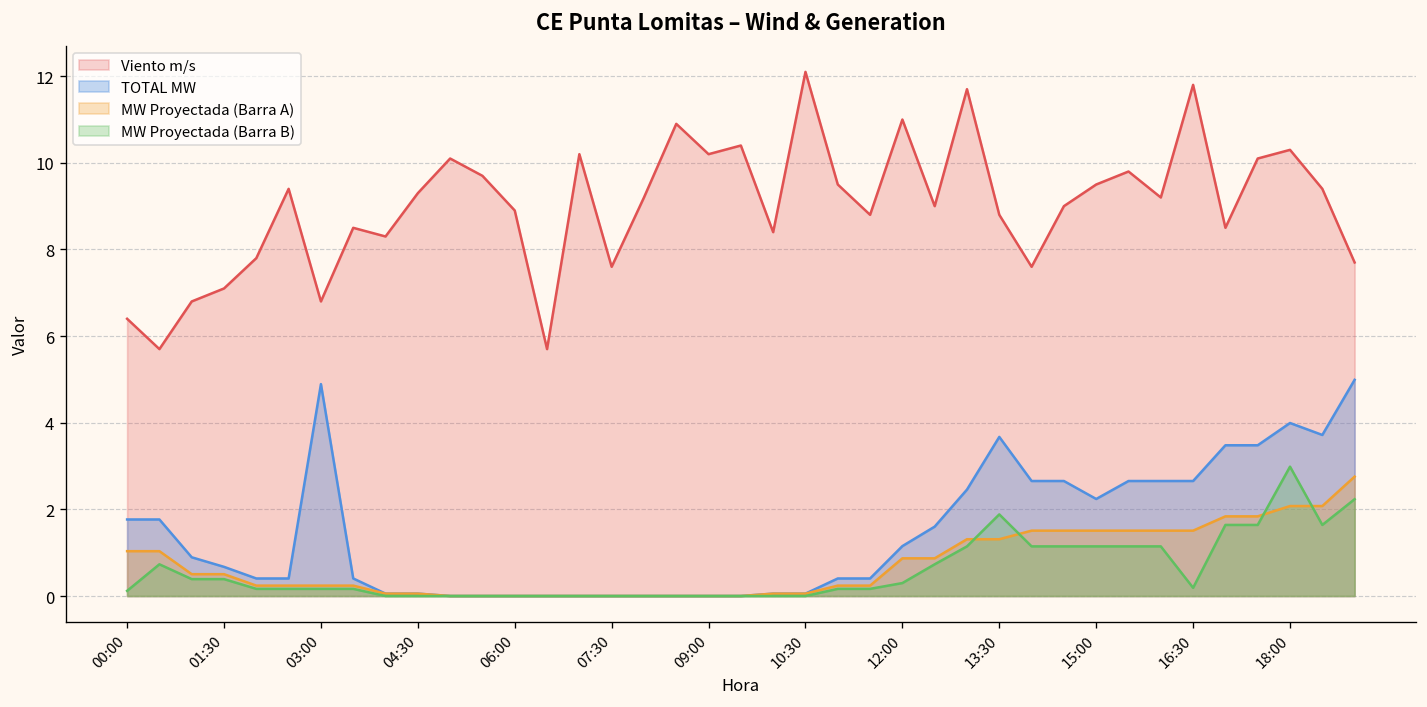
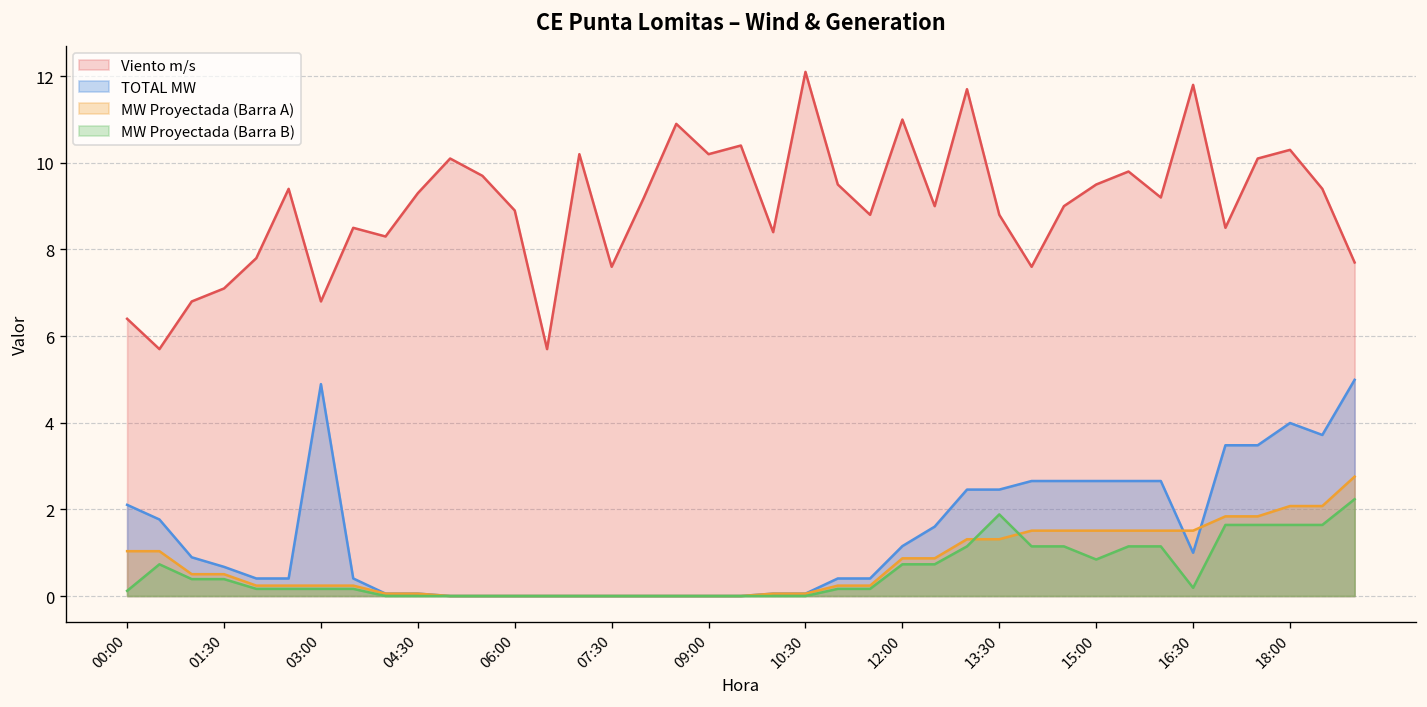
TOTAL MW, 00:00: 1.8 -> 2.1
MW Proyectada (Barra B), 12:00: 0.3 -> 0.7
TOTAL MW, 13:30: 3.7 -> 2.5
TOTAL MW, 15:00: 2.2 -> 2.7
MW Proyectada (Barra B), 15:00: 1.1 -> 0.8
TOTAL MW, 16:30: 2.7 -> 1.0
MW Proyectada (Barra B), 18:00: 3.0 -> 1.6
